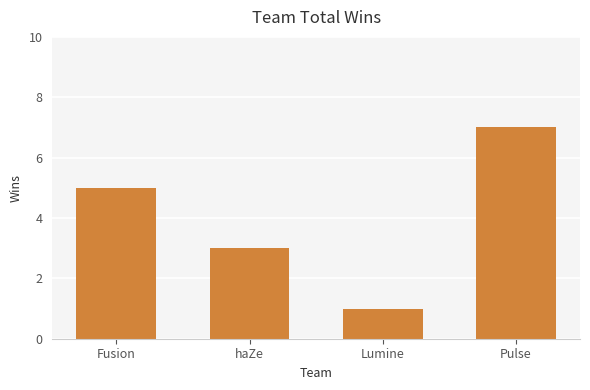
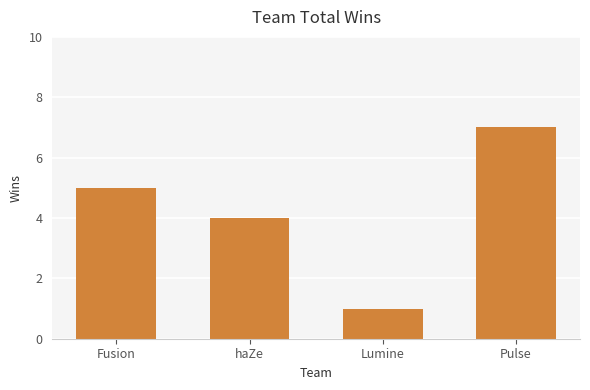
haZe: 3 -> 4
